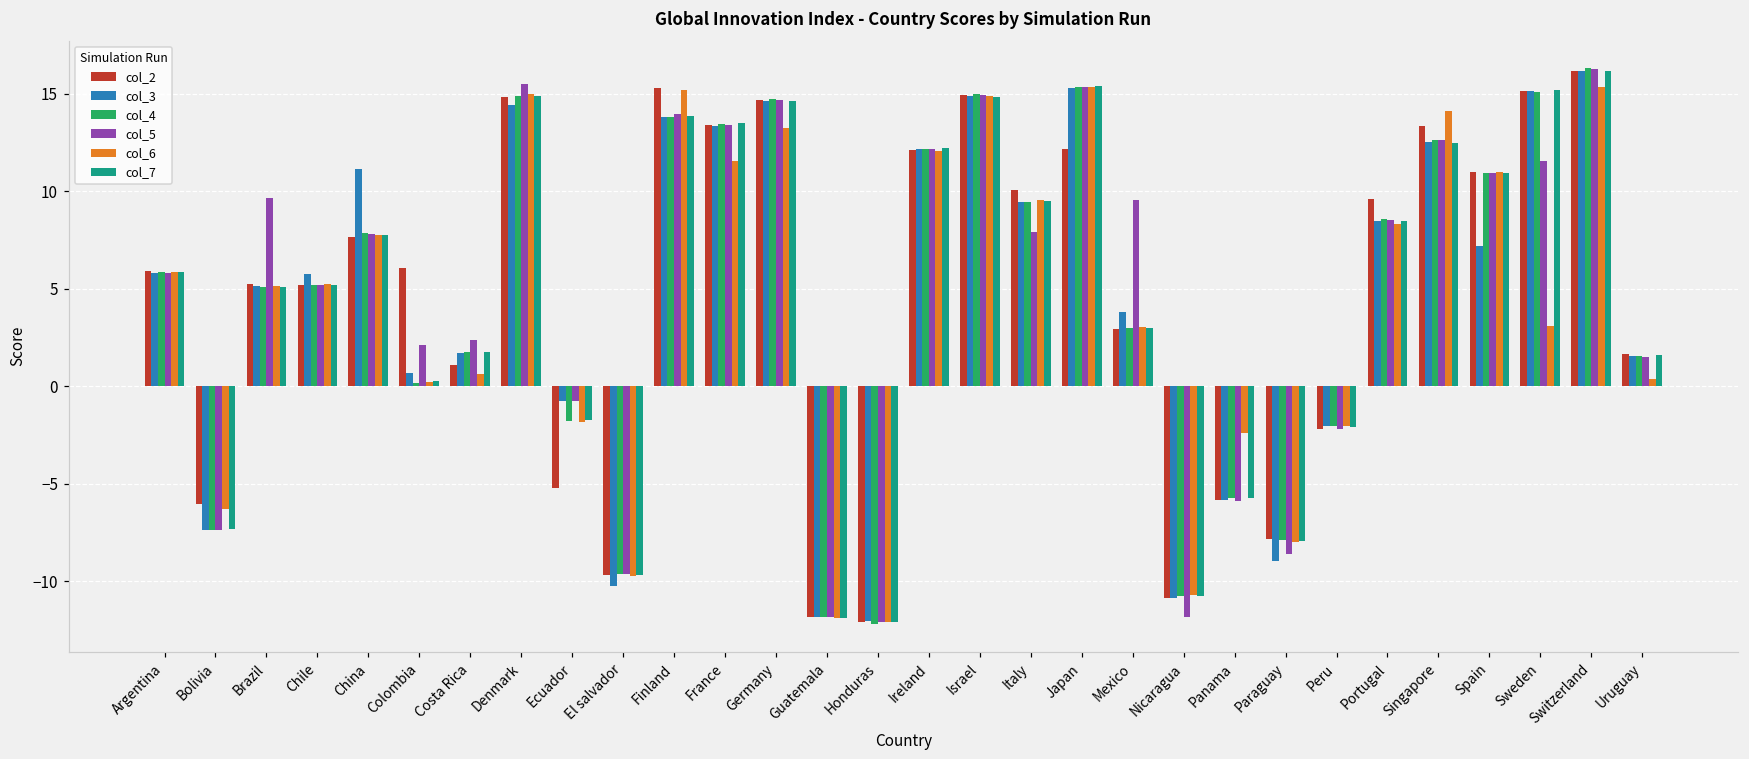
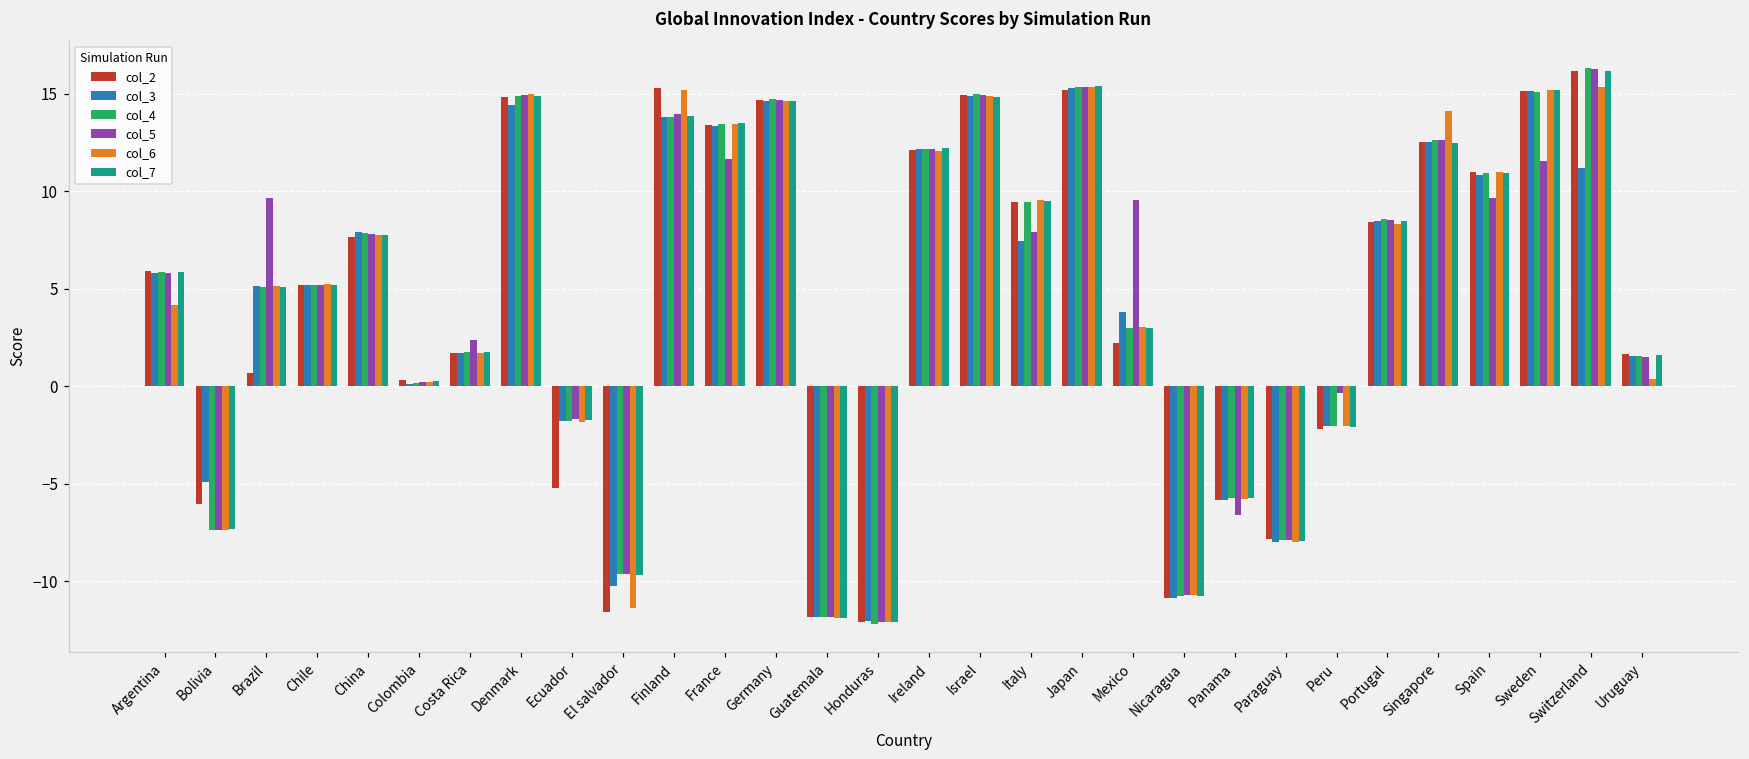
col_6, Argentina: 5.9 -> 4.2
col_3, Bolivia: -7.3 -> -4.9
col_6, Bolivia: -6.3 -> -7.4
col_2, Brazil: 5.2 -> 0.7
col_3, Chile: 5.7 -> 5.2
col_3, China: 11.2 -> 7.9
col_2, Colombia: 6.1 -> 0.3
col_3, Colombia: 0.7 -> 0.1
col_5, Colombia: 2.1 -> 0.2
col_2, Costa Rica: 1.1 -> 1.7
col_6, Costa Rica: 0.6 -> 1.7
col_5, Denmark: 15.5 -> 15.0
col_3, Ecuador: -0.8 -> -1.8
col_5, Ecuador: -0.7 -> -1.7
col_2, El salvador: -9.7 -> -11.5
col_6, El salvador: -9.7 -> -11.3
col_5, France: 13.4 -> 11.7
col_6, France: 11.6 -> 13.4
col_6, Germany: 13.2 -> 14.6
col_2, Italy: 10.1 -> 9.4
col_3, Italy: 9.4 -> 7.5
col_2, Japan: 12.2 -> 15.2
col_2, Mexico: 3.0 -> 2.2
col_5, Nicaragua: -11.8 -> -10.7
col_5, Panama: -5.9 -> -6.6
col_6, Panama: -2.4 -> -5.8
col_3, Paraguay: -9.0 -> -8.0
col_5, Paraguay: -8.6 -> -7.9
col_5, Peru: -2.2 -> -0.4
col_2, Portugal: 9.6 -> 8.4
col_2, Singapore: 13.3 -> 12.5
col_3, Spain: 7.2 -> 10.8
col_5, Spain: 10.9 -> 9.6
col_6, Sweden: 3.1 -> 15.2
col_3, Switzerland: 16.2 -> 11.2
